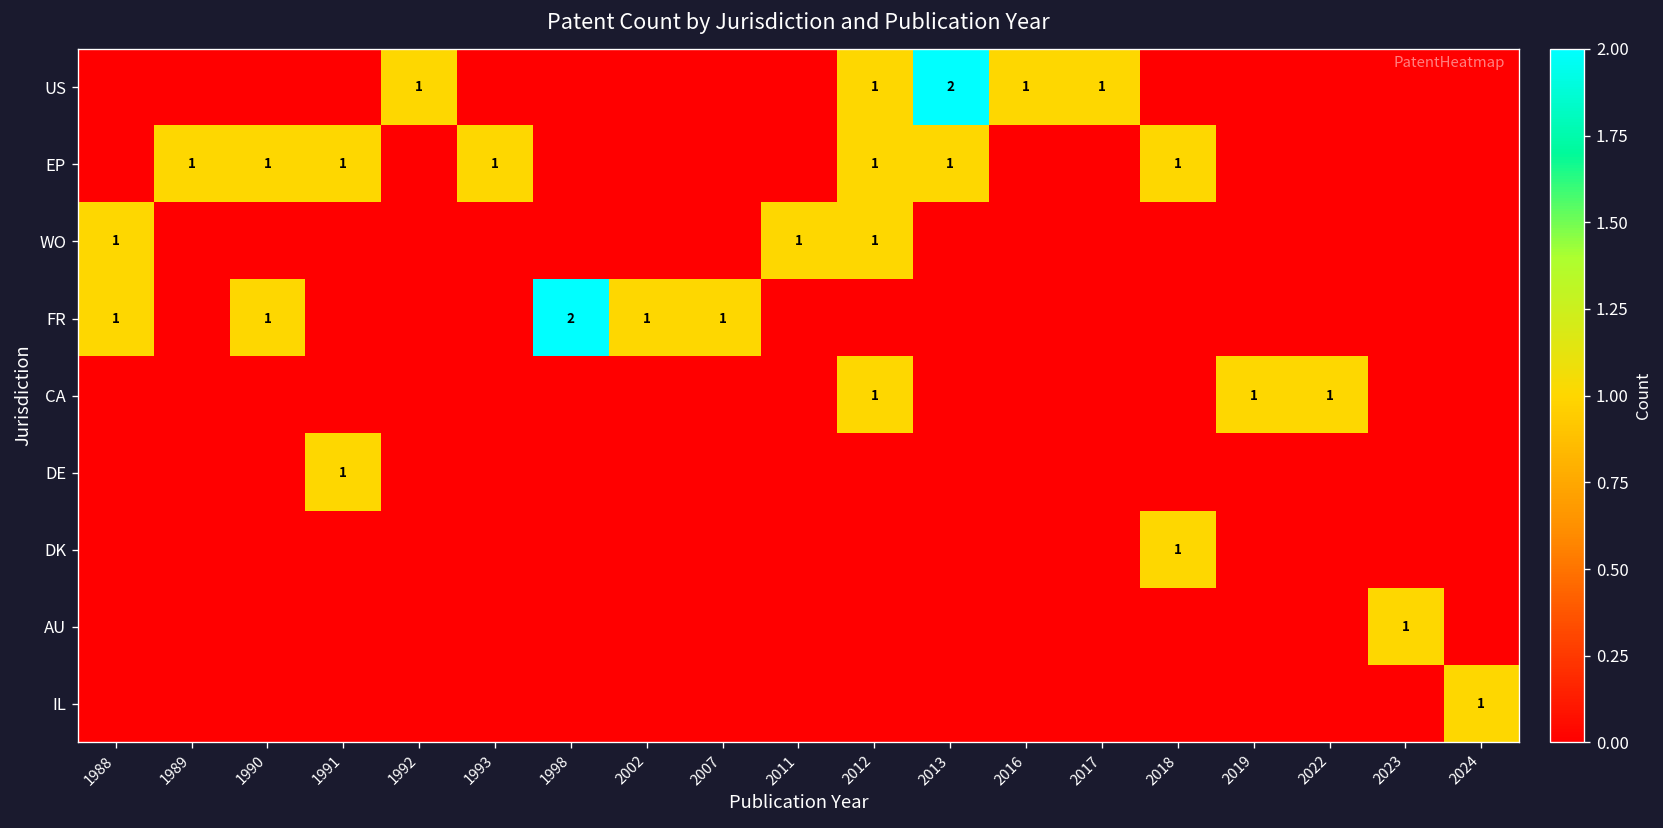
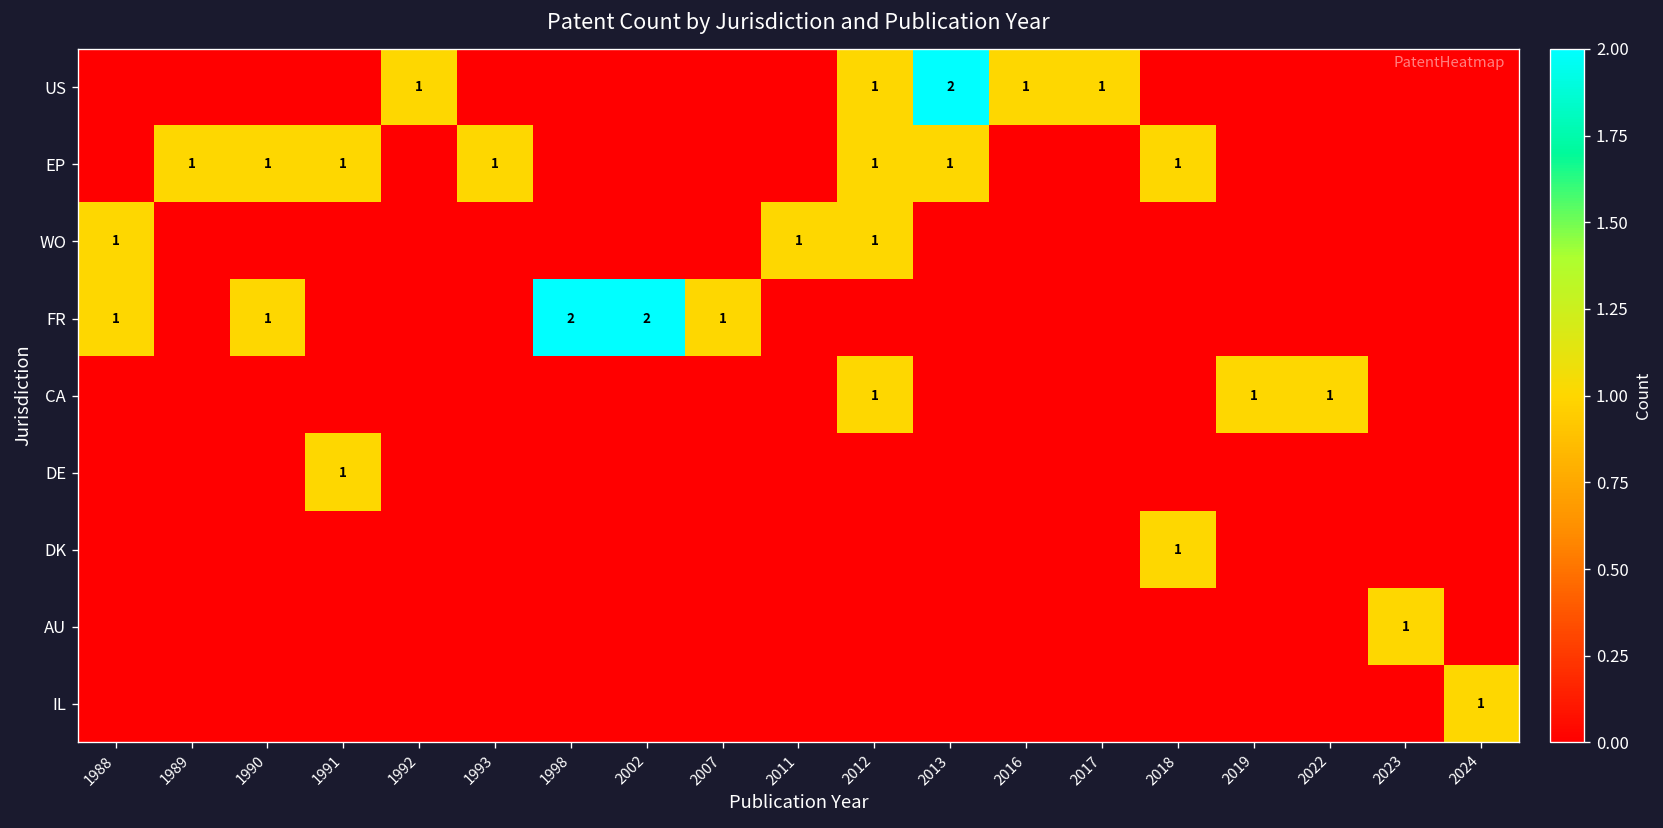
FR, 2002: 1 -> 2
